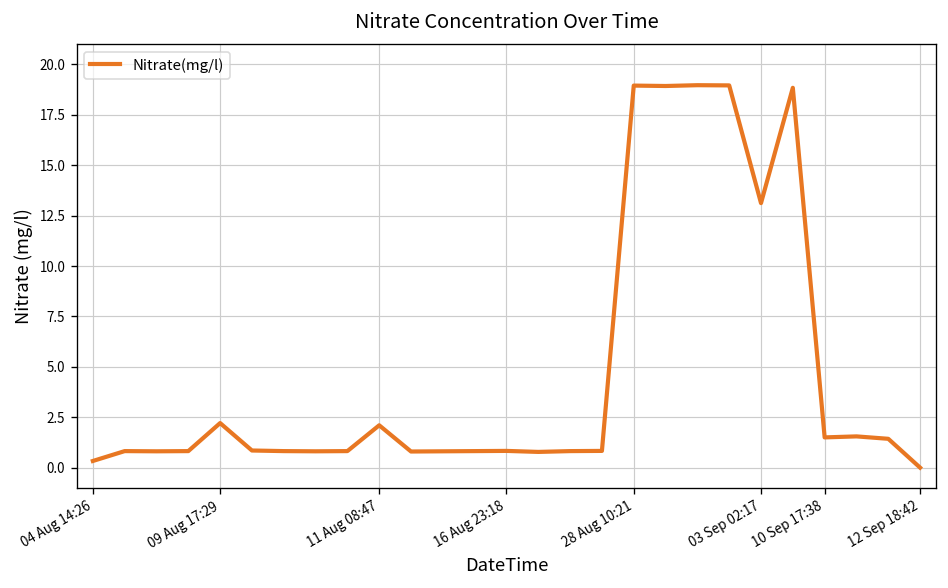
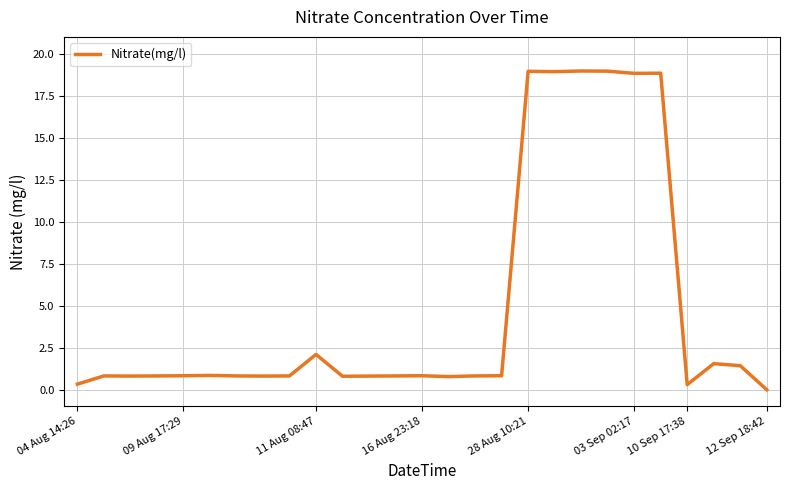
09 Aug 17:29: 2.2 -> 0.8
03 Sep 02:17: 13.1 -> 18.8
10 Sep 17:38: 1.5 -> 0.3
